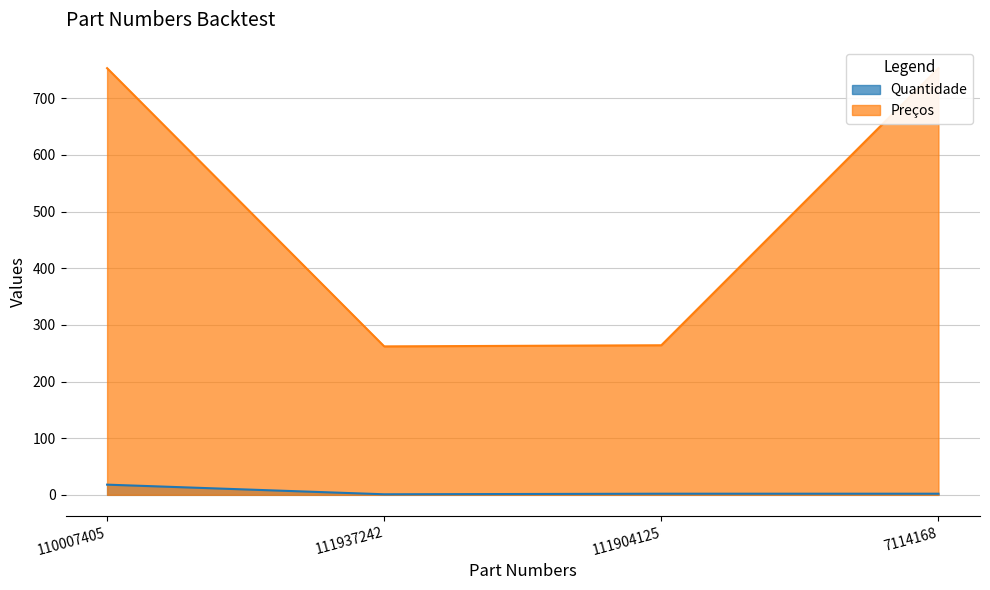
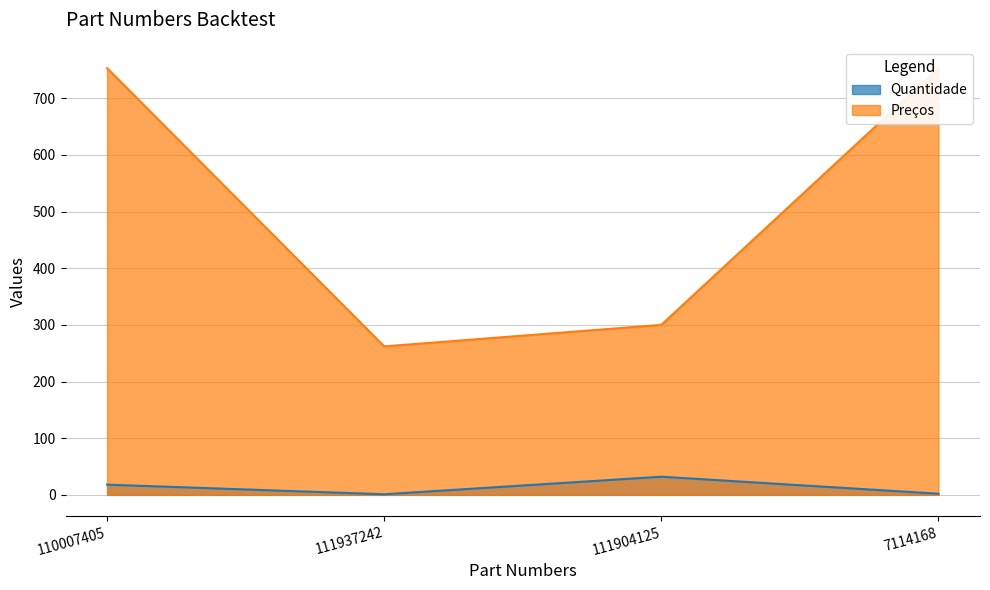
Quantidade, 111904125: 0 -> 30
Preços, 111904125: 260 -> 300
